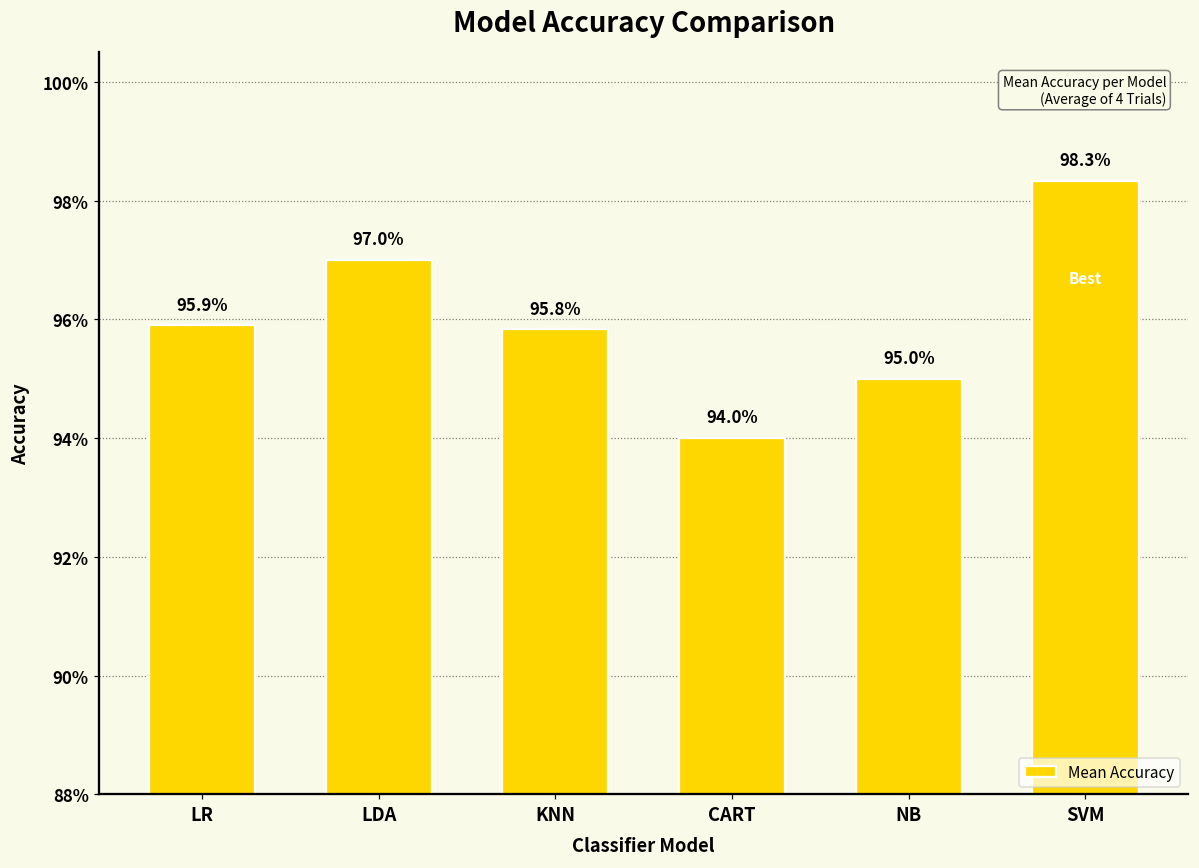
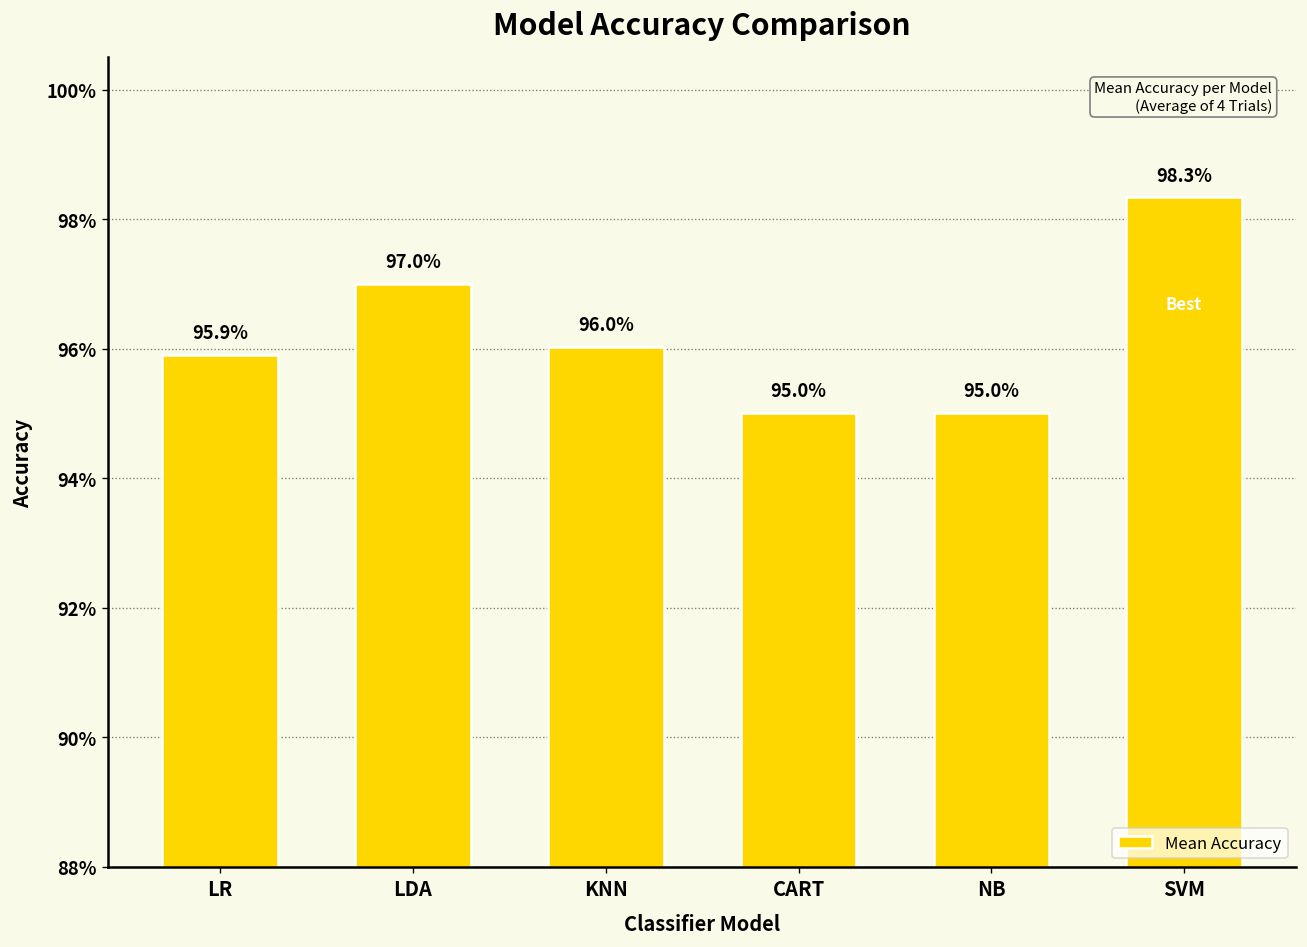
KNN: 95.8% -> 96.0%
CART: 94.0% -> 95.0%
